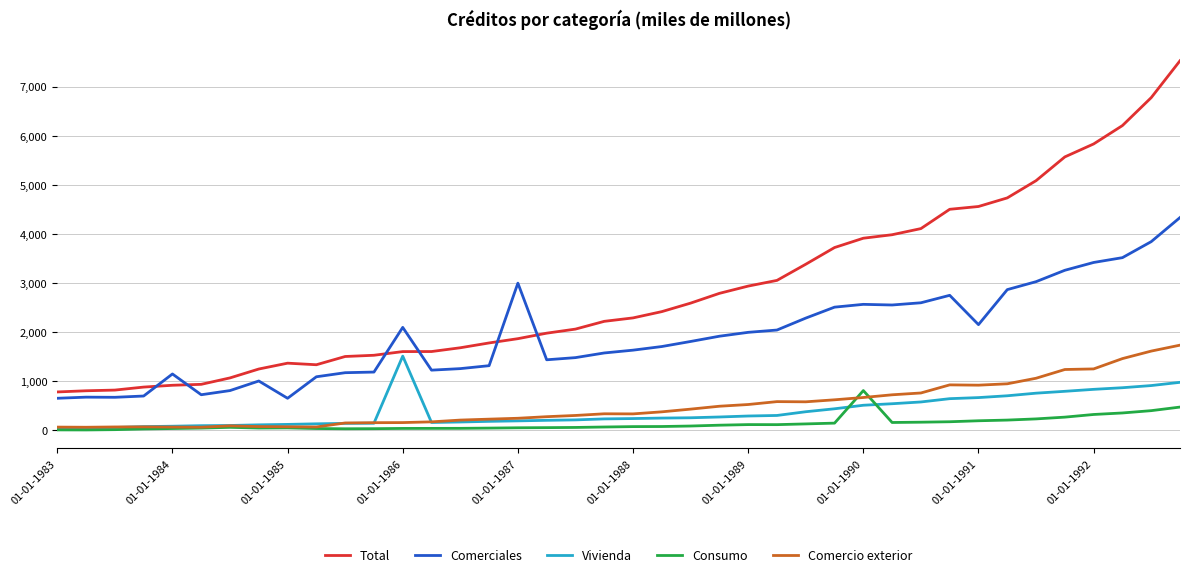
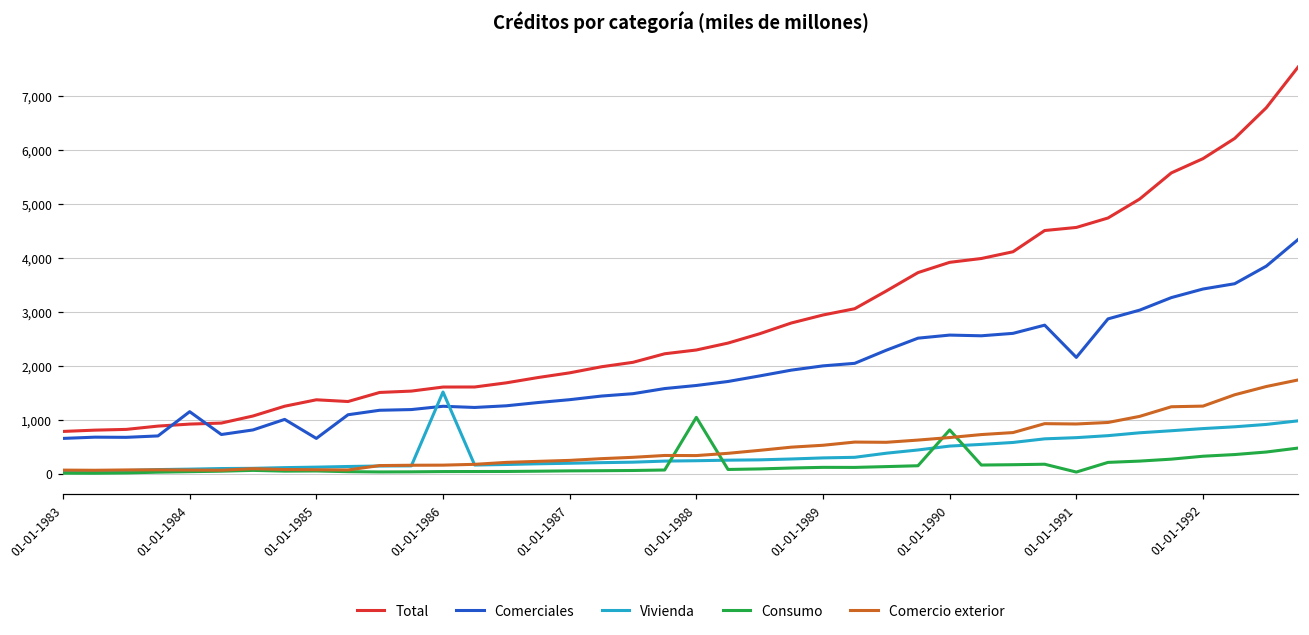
Comerciales, 01-01-1986: 2,100 -> 1,300
Comerciales, 01-01-1987: 3,000 -> 1,400
Consumo, 01-01-1988: 100 -> 1,000
Consumo, 01-01-1991: 200 -> 0
